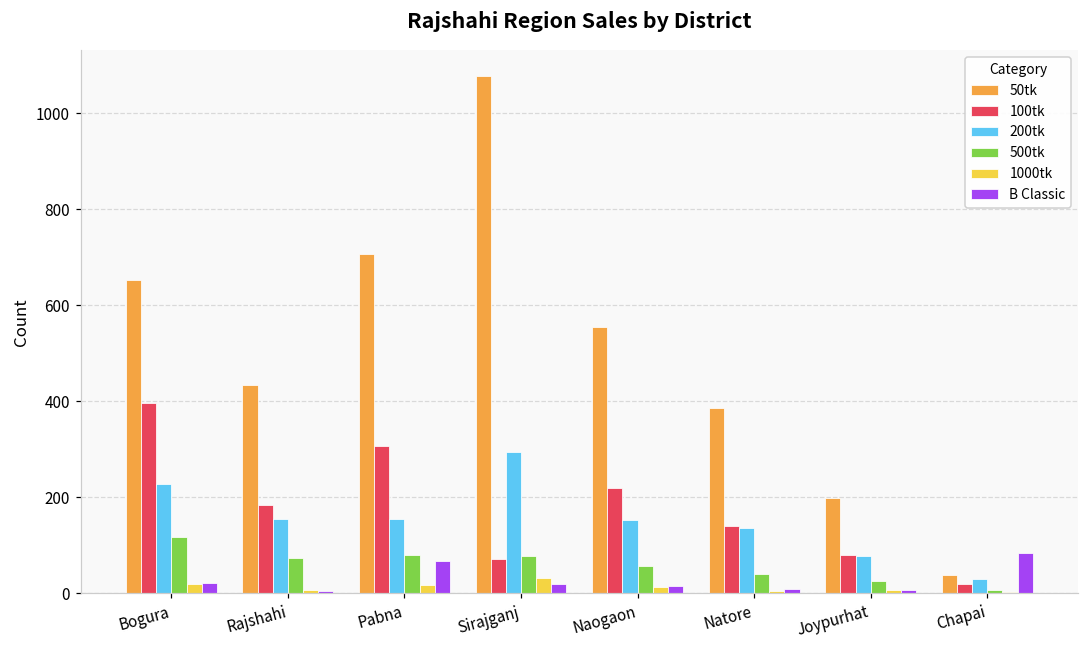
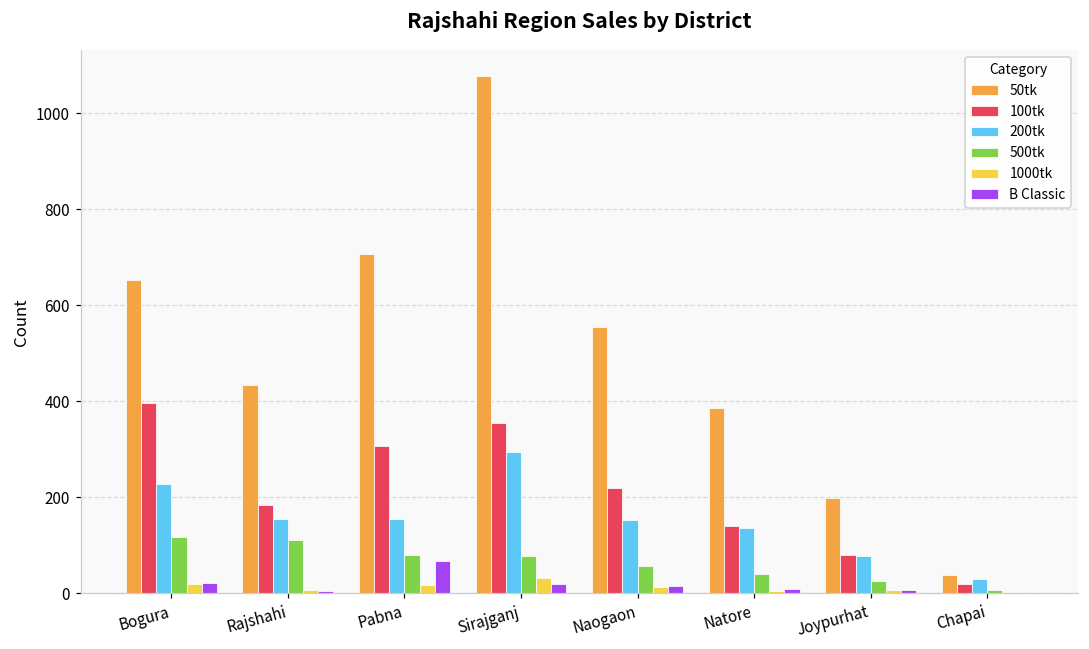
500tk, Rajshahi: 70 -> 110
100tk, Sirajganj: 70 -> 350
B Classic, Chapai: 80 -> 0
